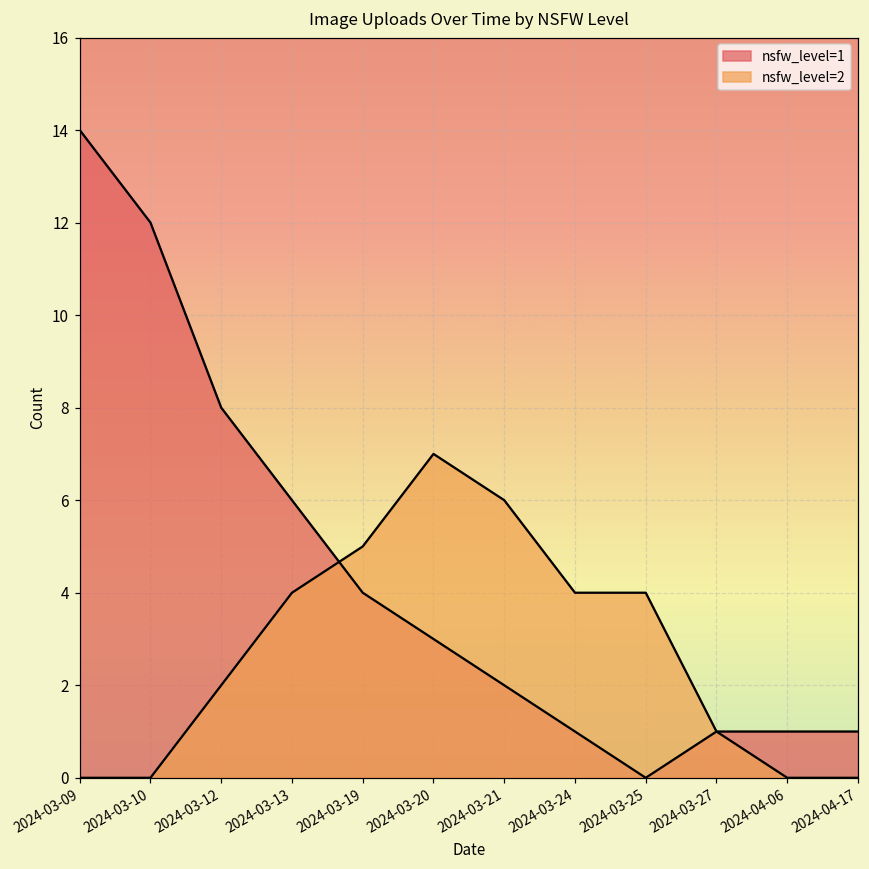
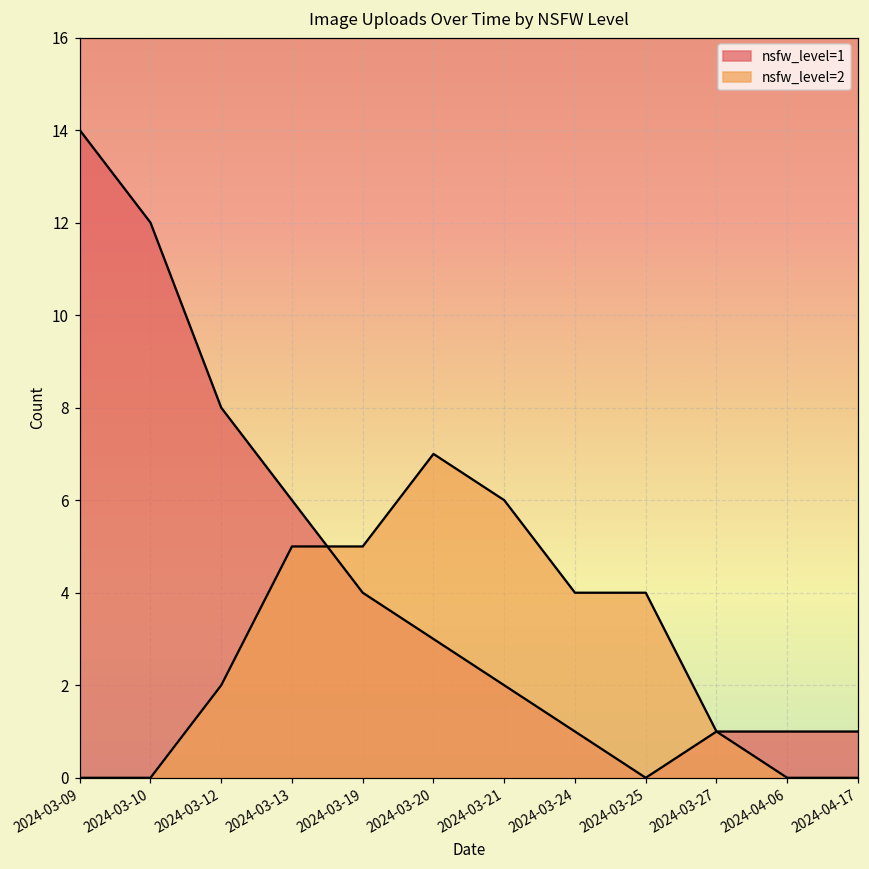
nsfw_level=2, 2024-03-13: 4 -> 5
